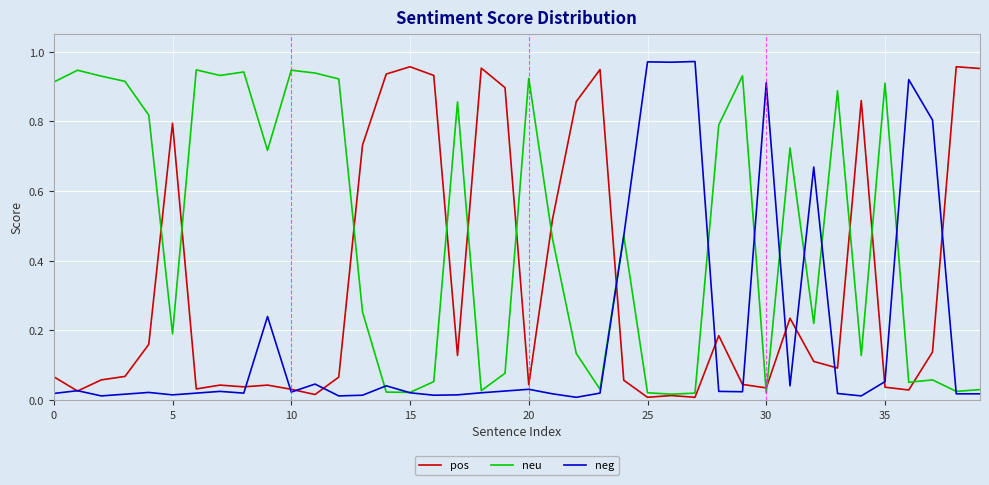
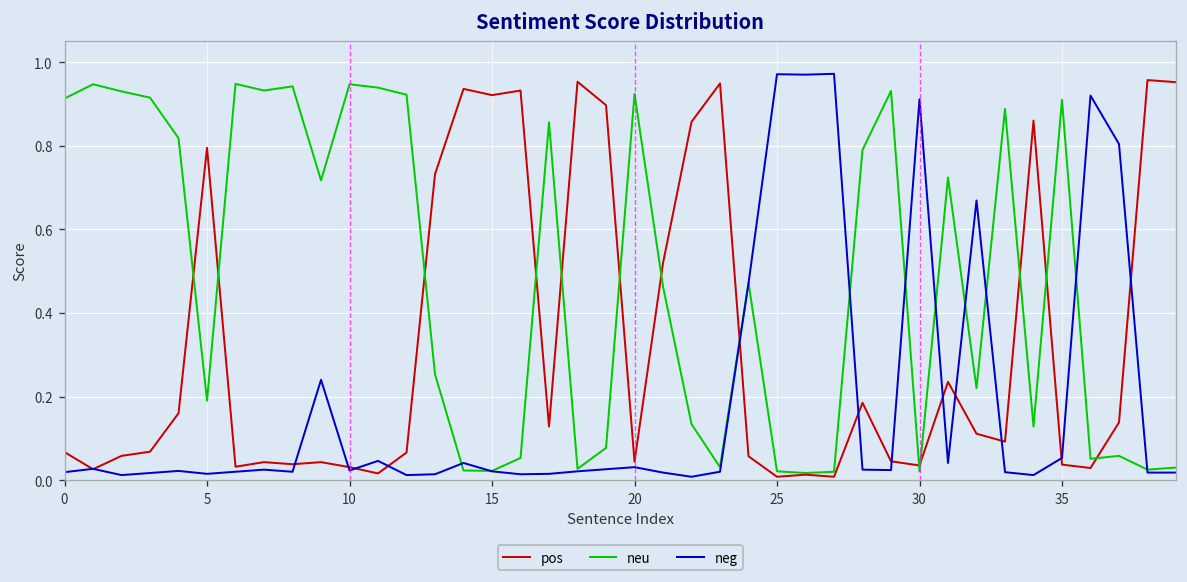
pos, 15: 0.96 -> 0.92
